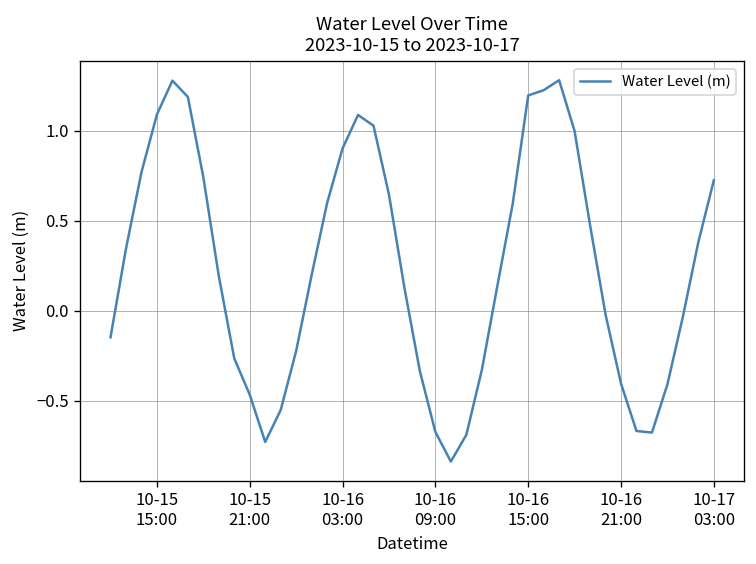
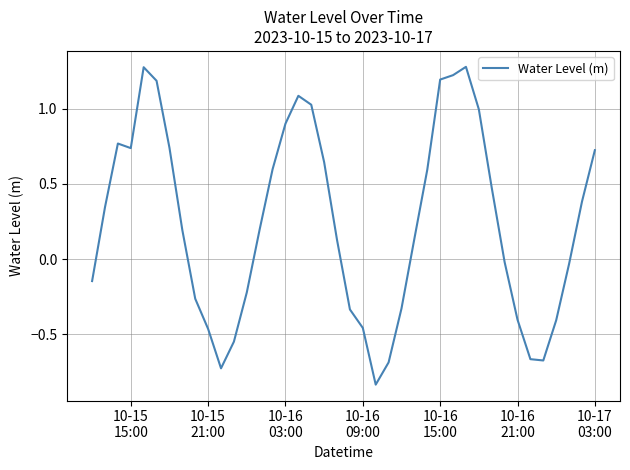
10-15 15:00: 1.09 -> 0.74
10-16 09:00: -0.67 -> -0.46
